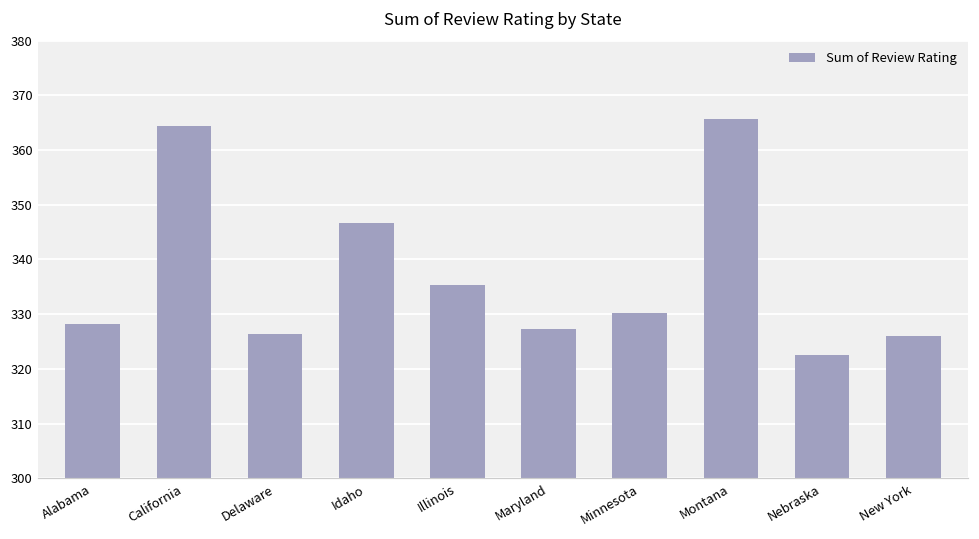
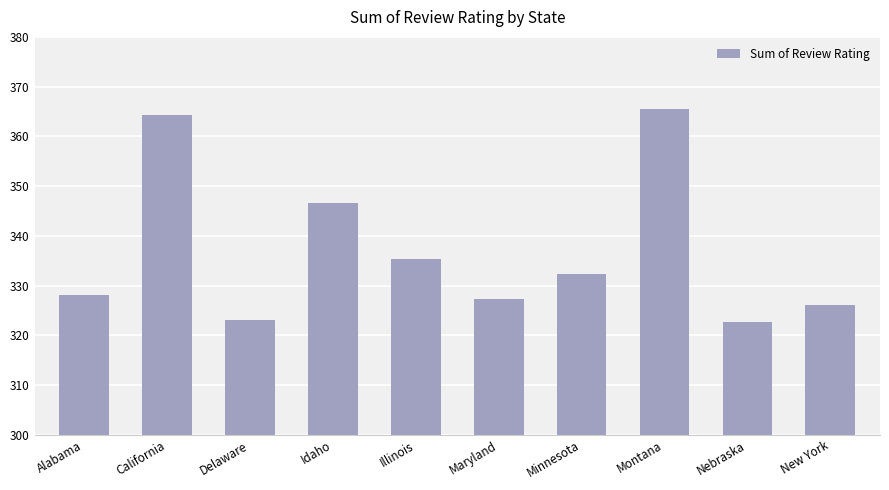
Delaware: 326 -> 323
Minnesota: 330 -> 332
